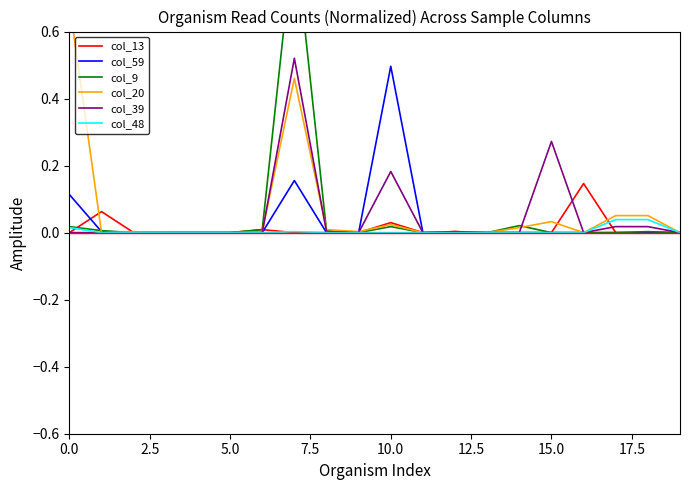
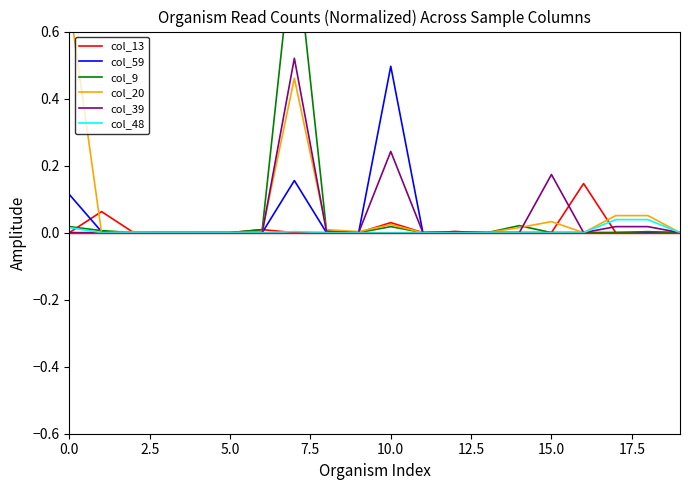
col_39, 10.0: 0.18 -> 0.24
col_39, 15.0: 0.27 -> 0.17
